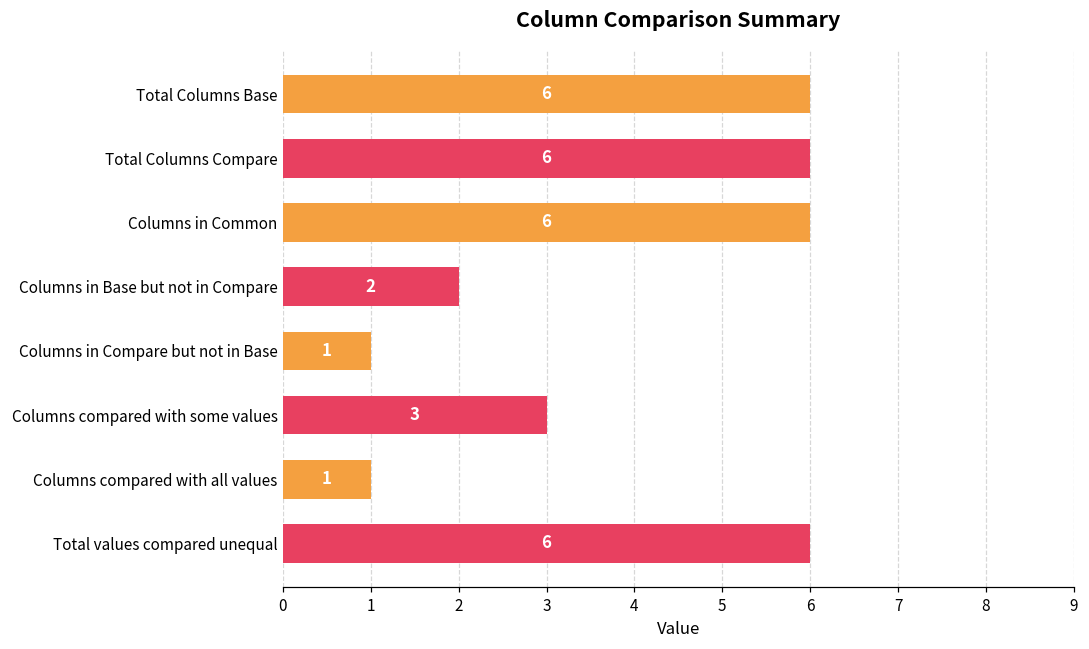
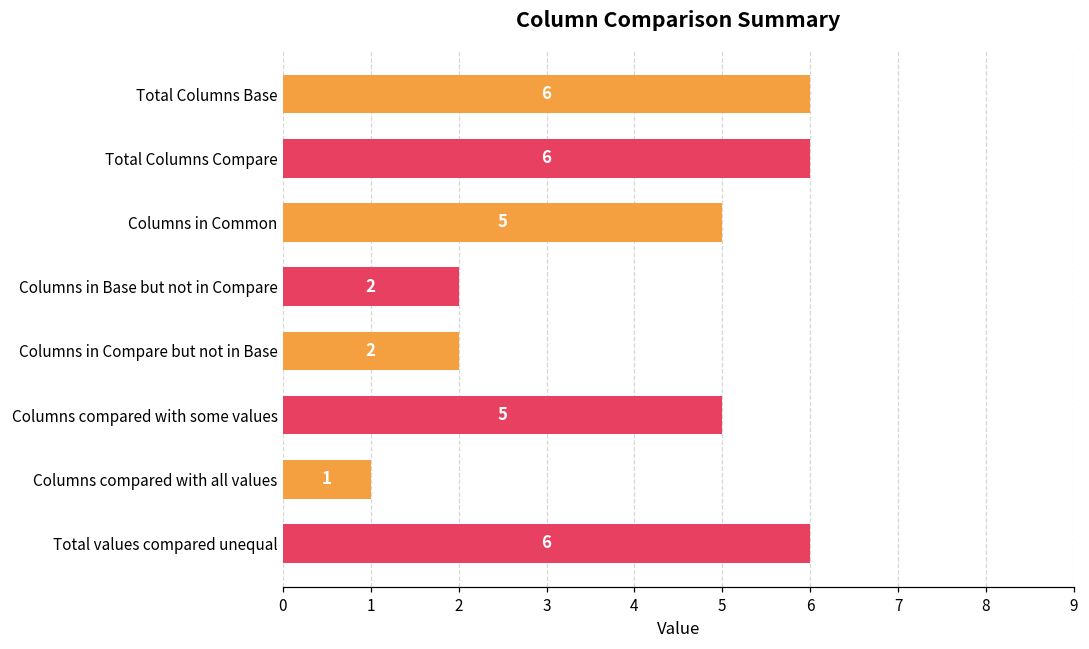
Columns in Common: 6 -> 5
Columns in Compare but not in Base: 1 -> 2
Columns compared with some values: 3 -> 5
